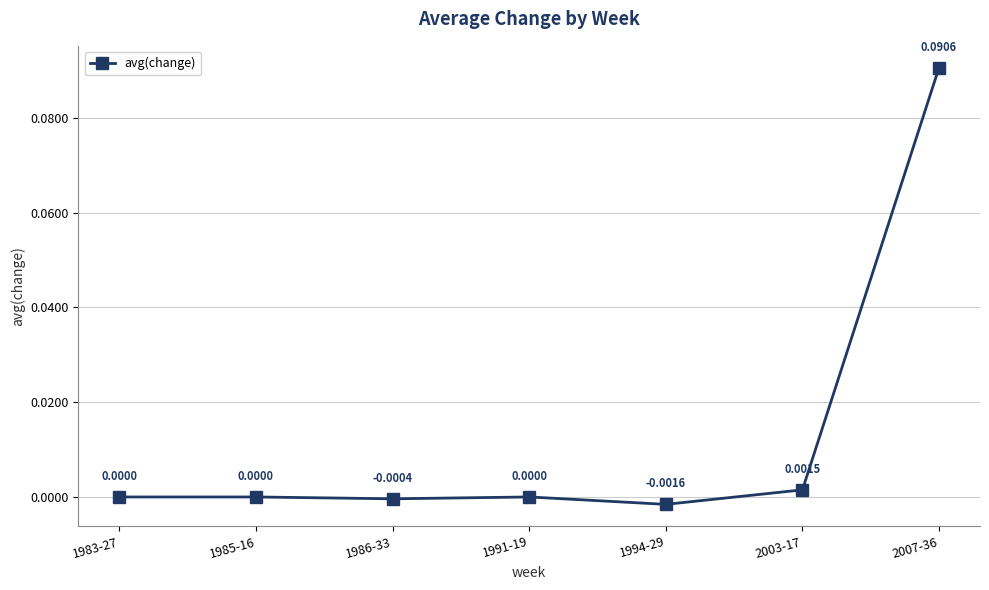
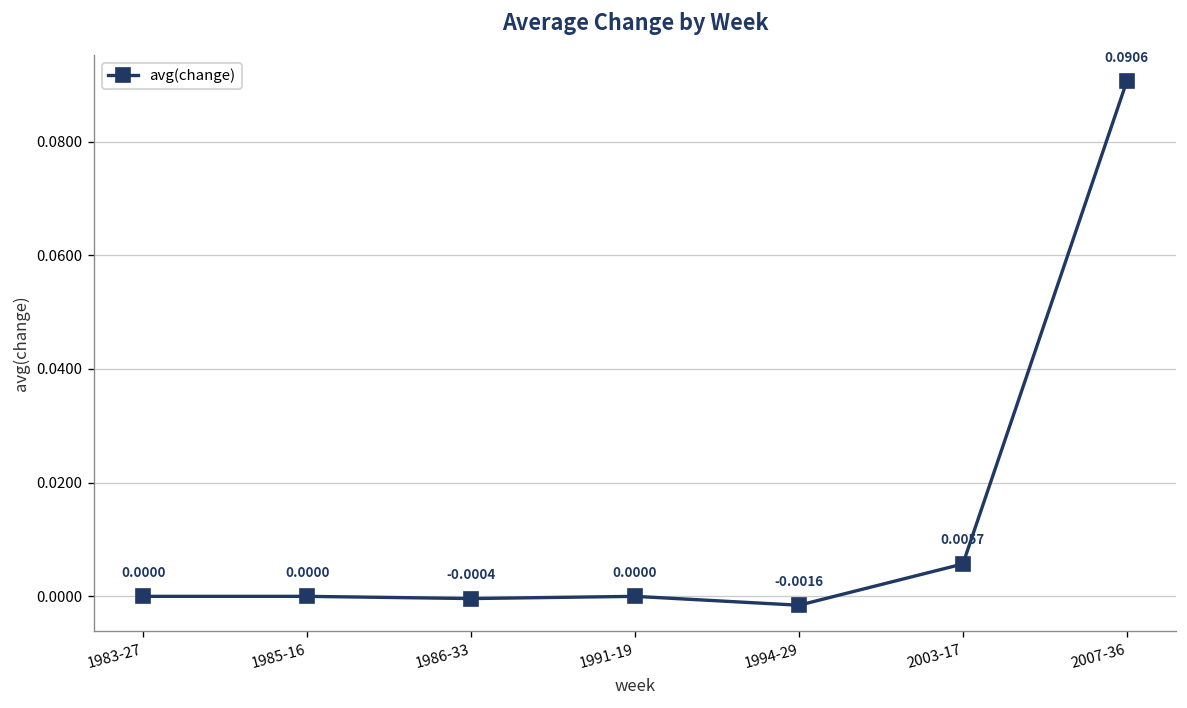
2003-17: 0.0015 -> 0.0057
